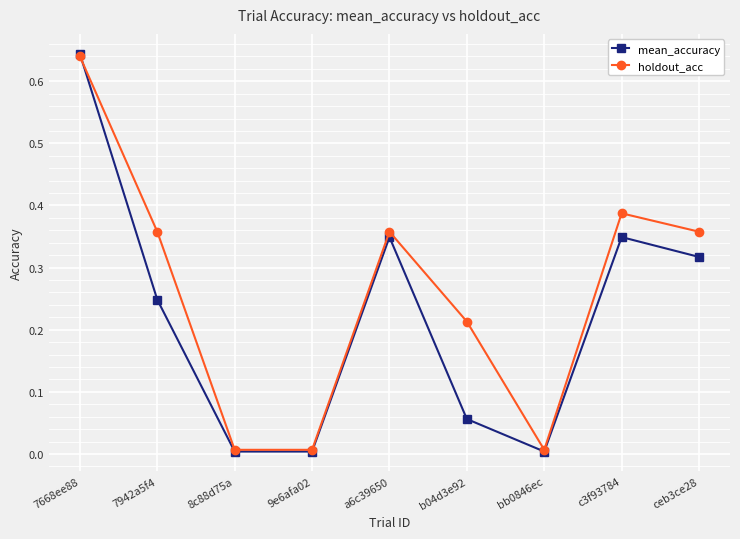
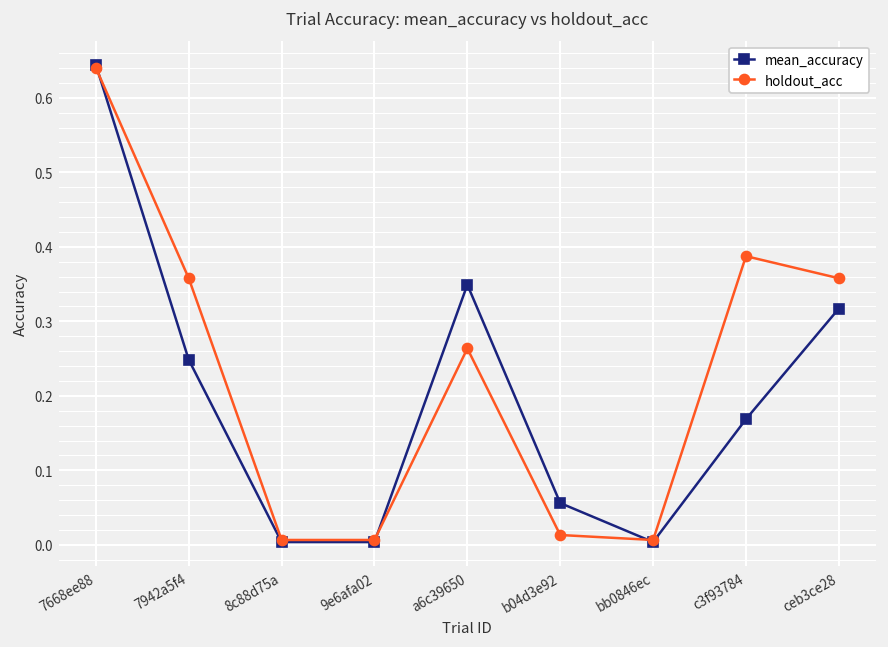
holdout_acc, a6c39650: 0.36 -> 0.26
holdout_acc, b04d3e92: 0.21 -> 0.01
mean_accuracy, c3f93784: 0.35 -> 0.17
